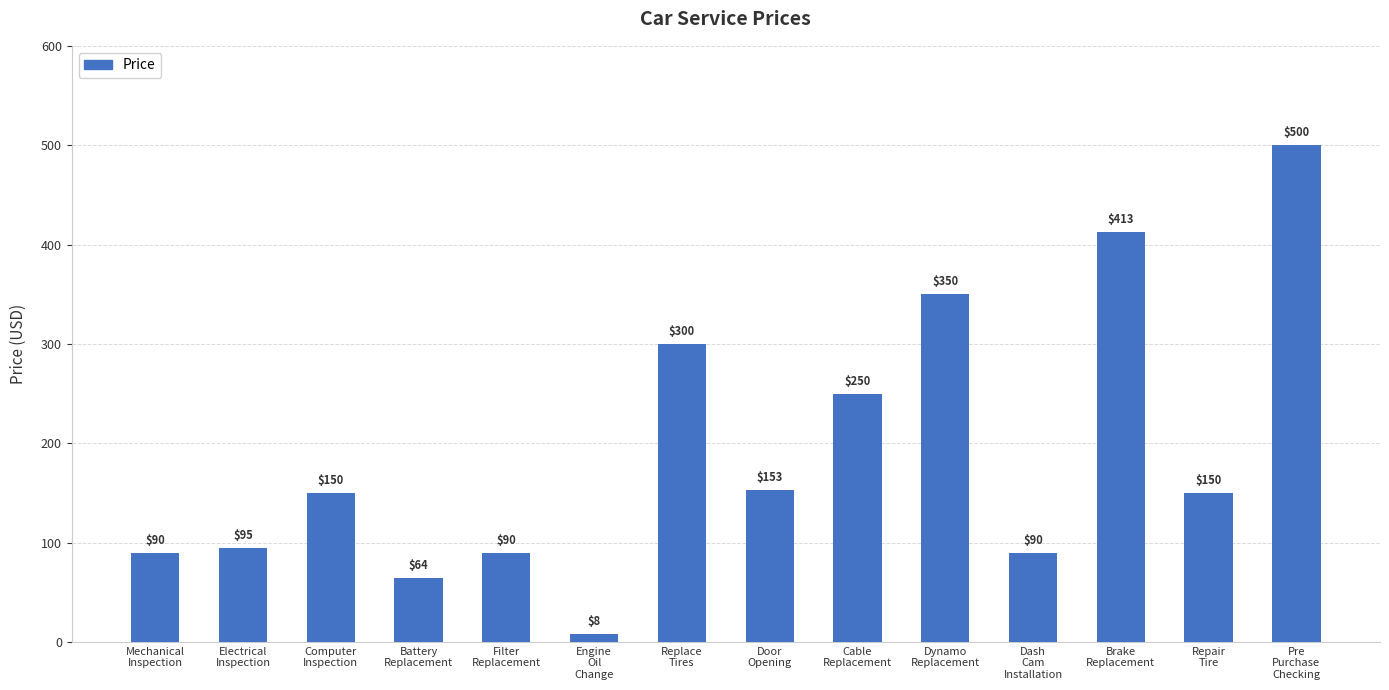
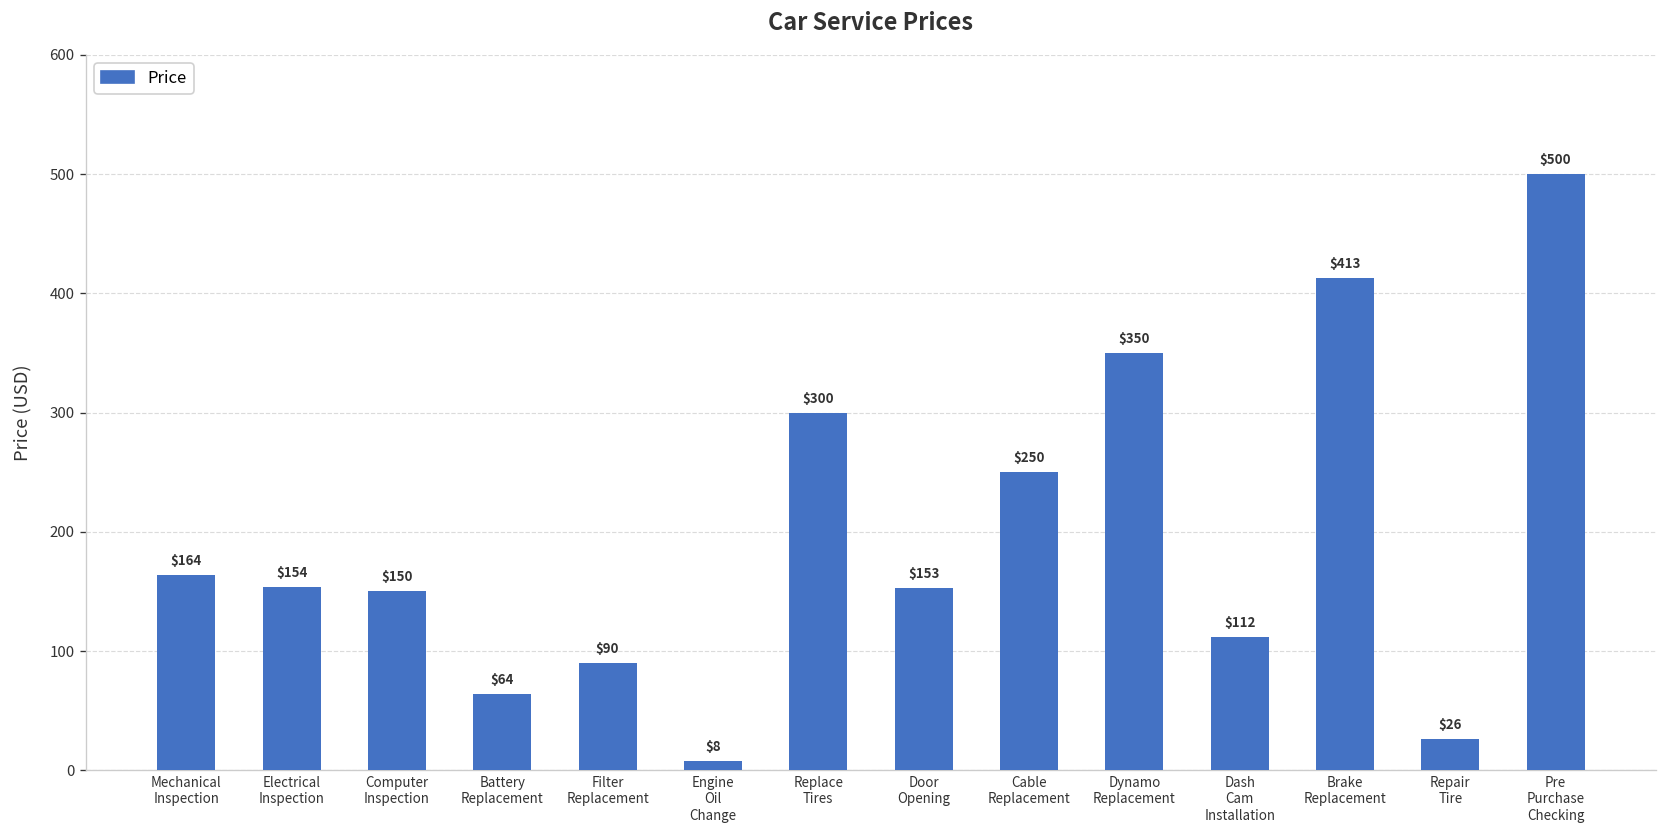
Mechanical Inspection: $90 -> $164
Electrical Inspection: $95 -> $154
Dash Cam Installation: $90 -> $112
Repair Tire: $150 -> $26
